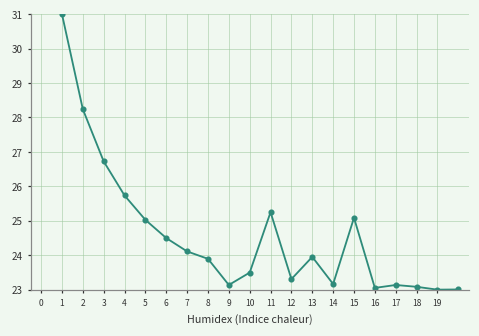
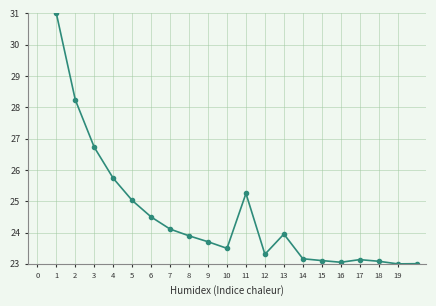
9: 23.1 -> 23.7
15: 25.1 -> 23.1
